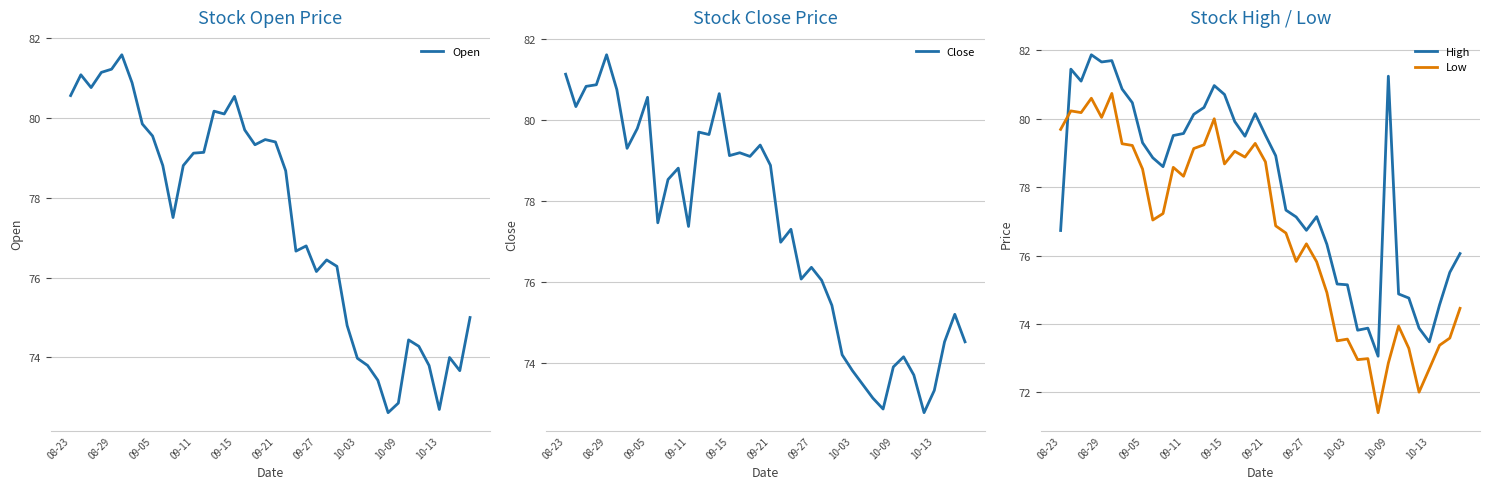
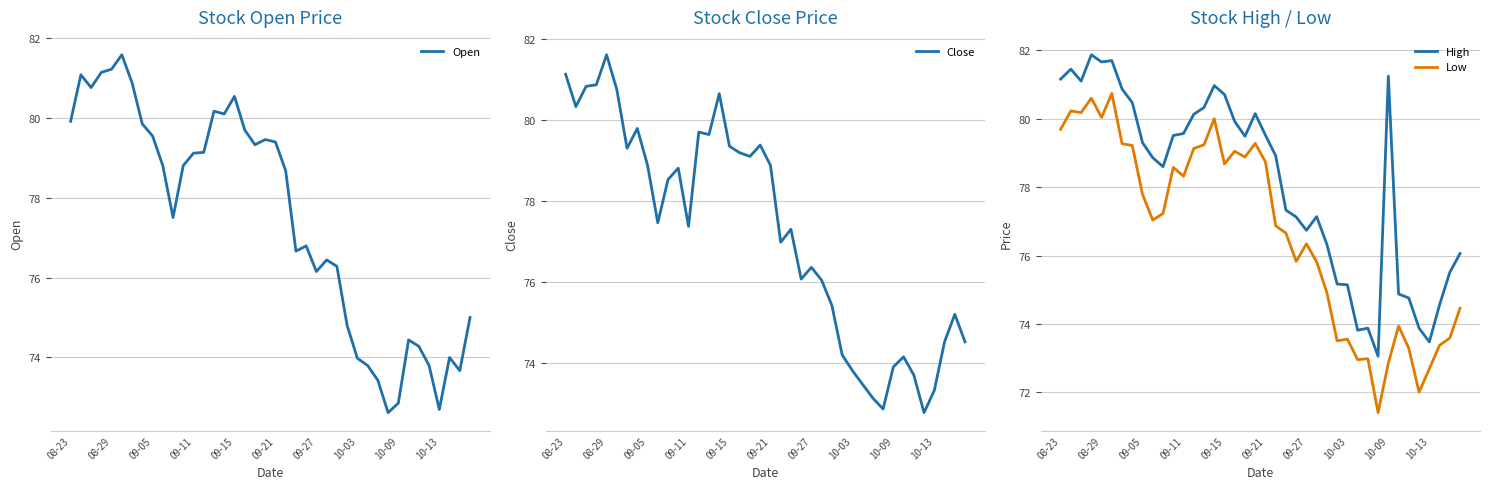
Stock Open Price, 08-23: 80.6 -> 79.9
Stock Close Price, 09-05: 80.6 -> 78.9
Stock Close Price, 09-15: 79.1 -> 79.3
Stock High / Low, High, 08-23: 76.7 -> 81.2
Stock High / Low, Low, 09-05: 78.5 -> 77.8
